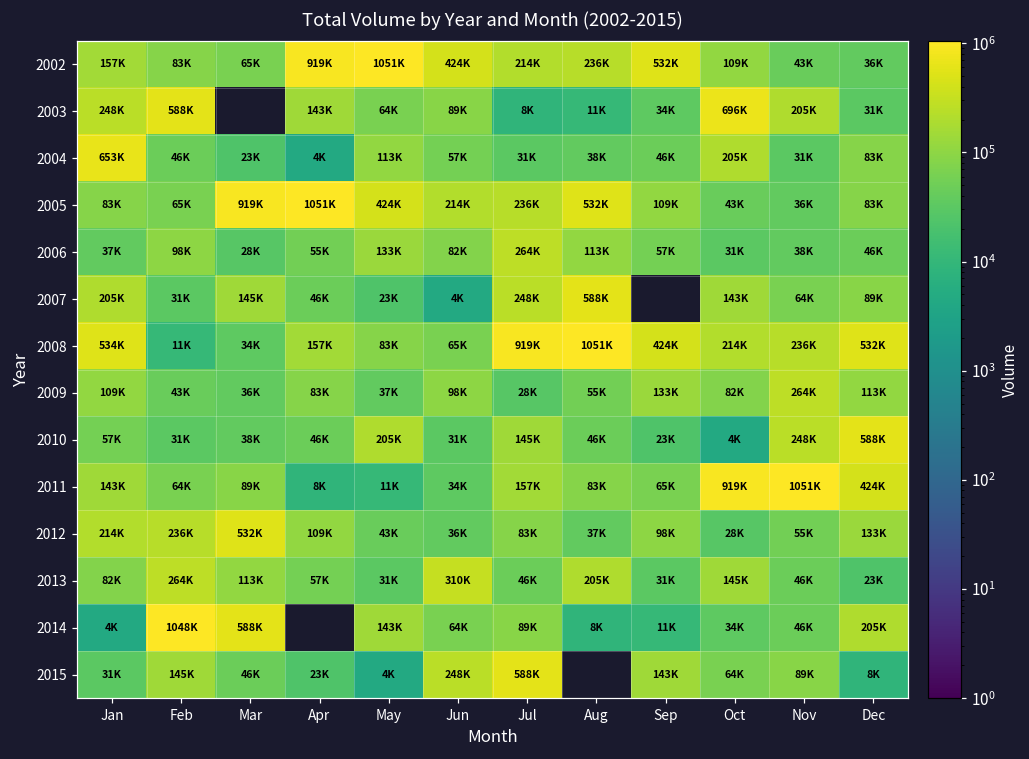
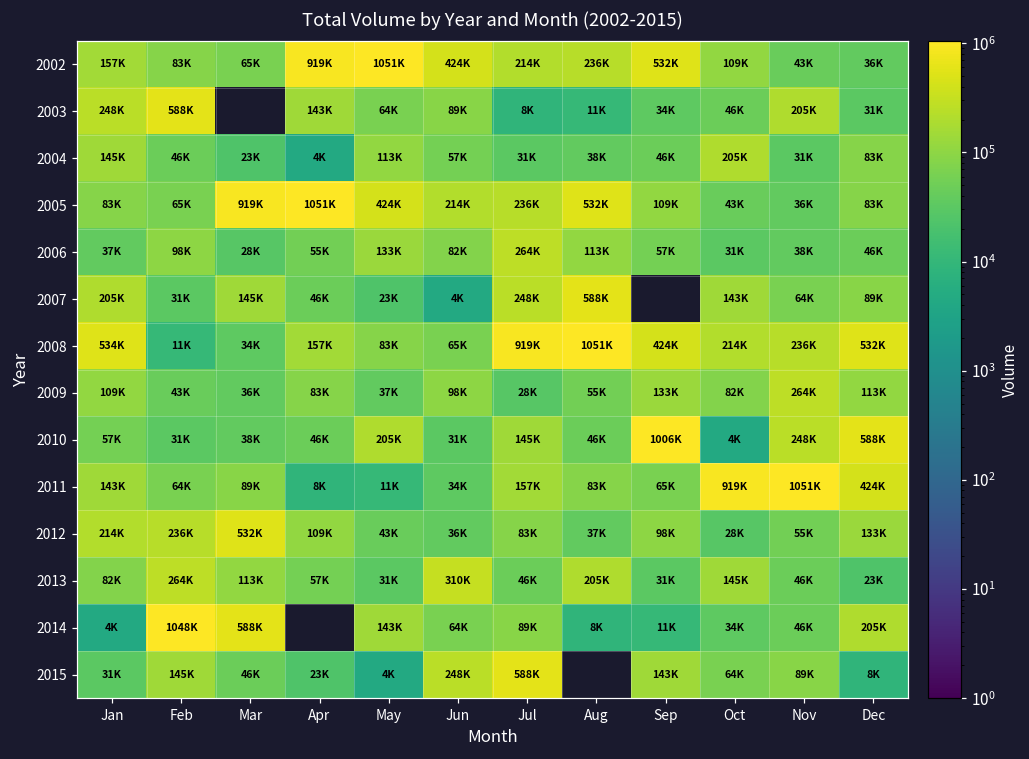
2003, Oct: 696K -> 46K
2004, Jan: 653K -> 145K
2010, Sep: 23K -> 1006K
